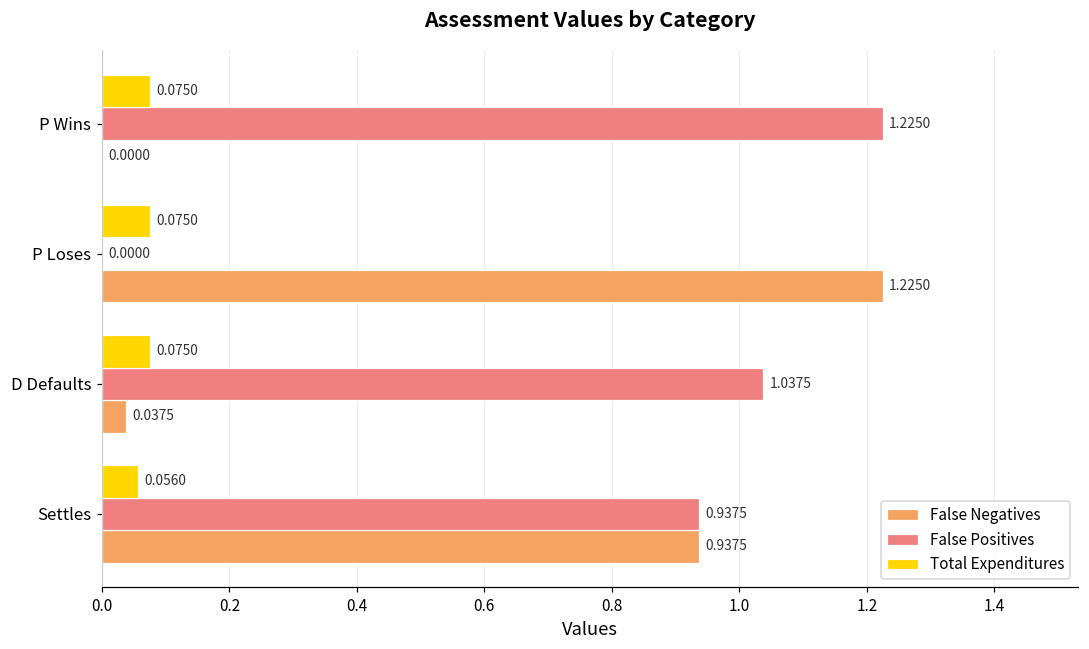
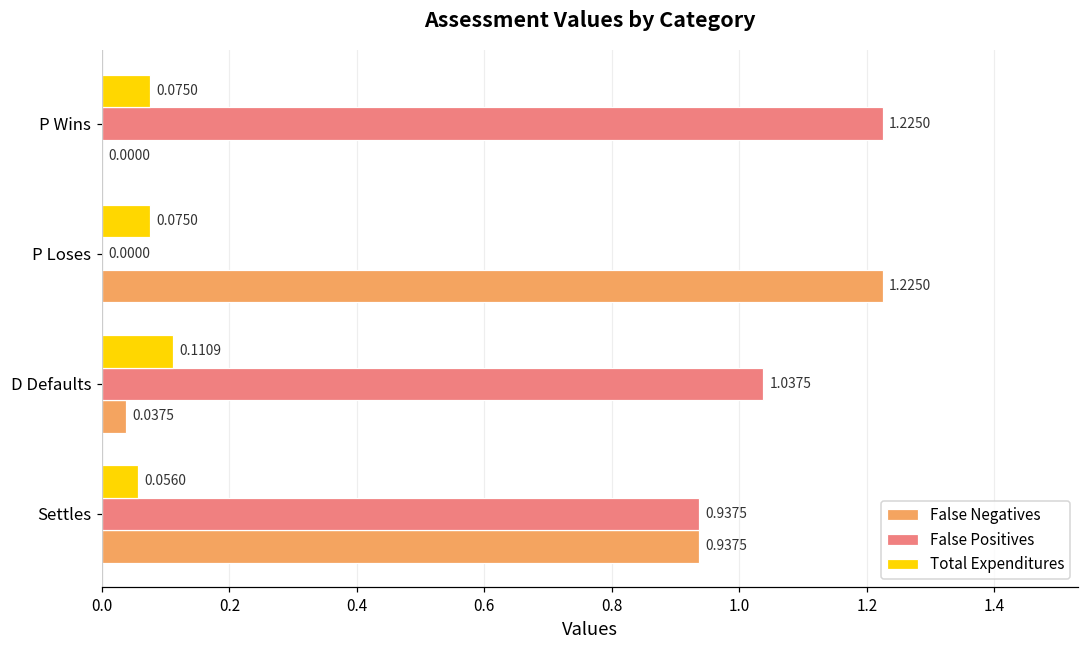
Total Expenditures, D Defaults: 0.0750 -> 0.1109
